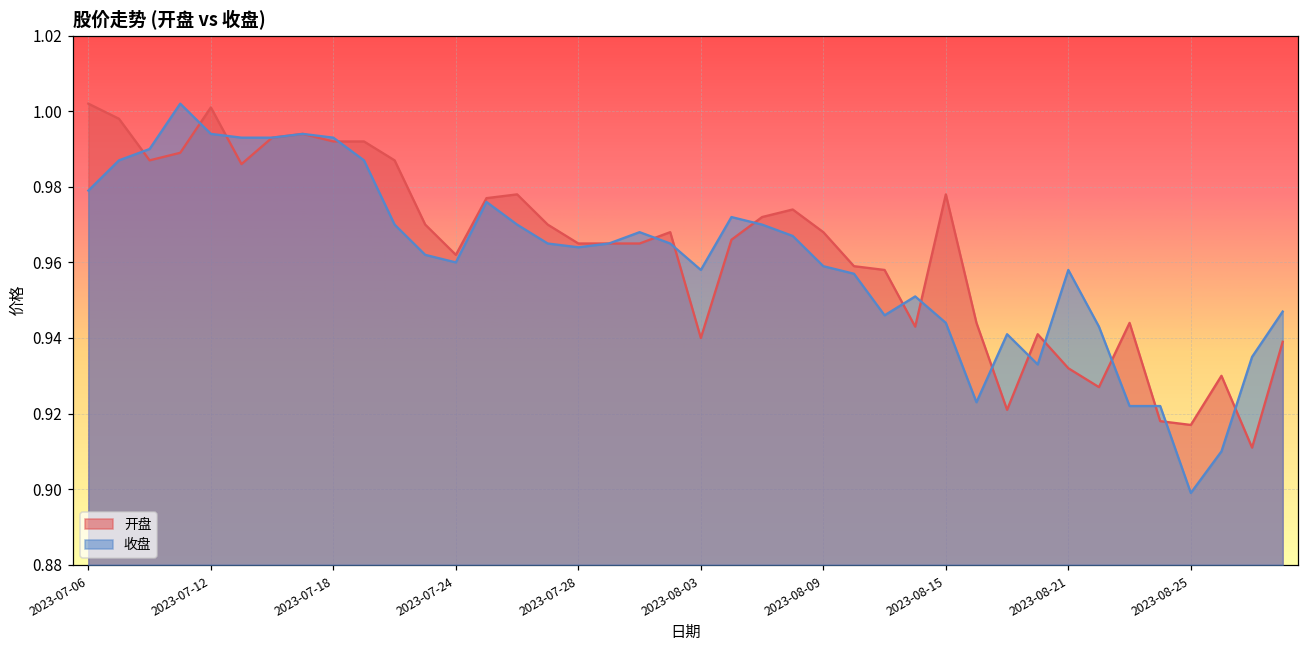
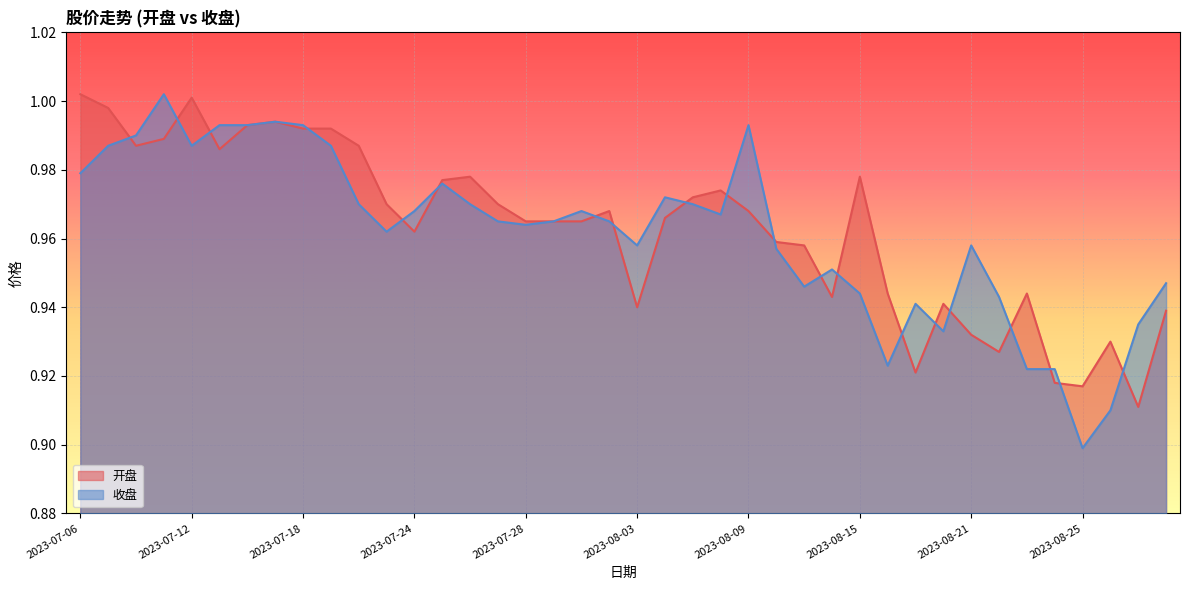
收盘, 2023-07-12: 0.994 -> 0.987
收盘, 2023-07-24: 0.960 -> 0.968
收盘, 2023-08-09: 0.959 -> 0.993
